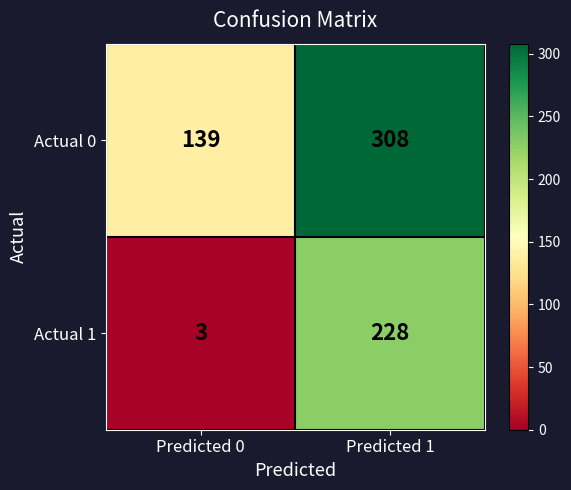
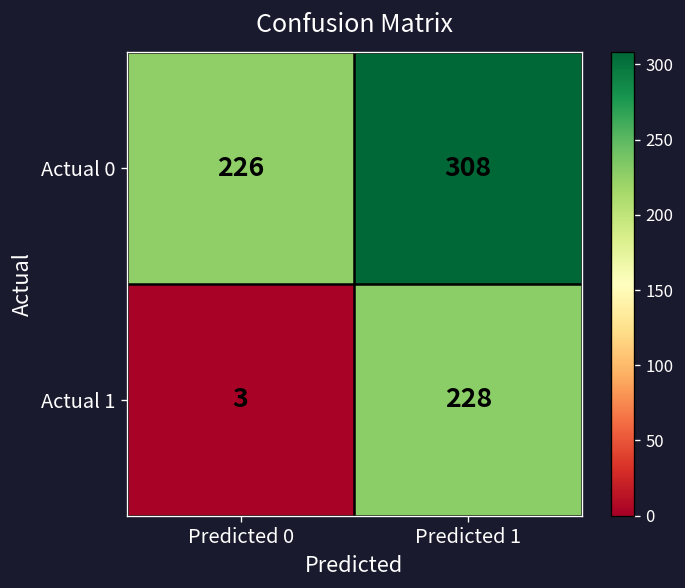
Actual 0, Predicted 0: 139 -> 226
